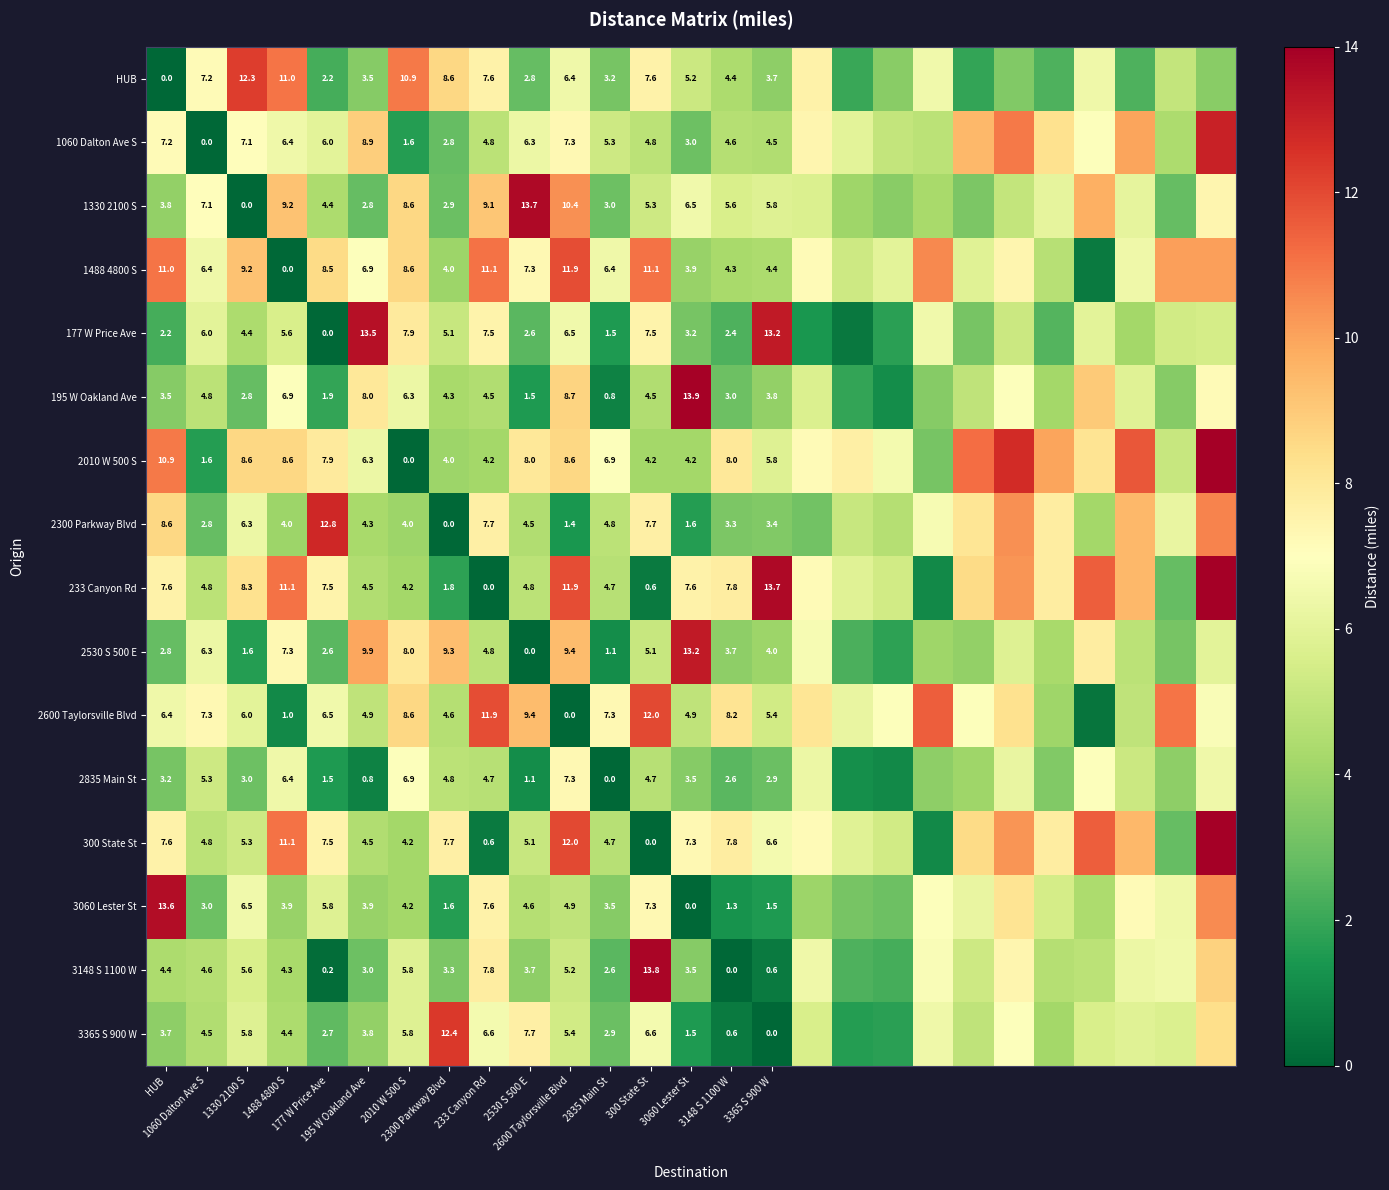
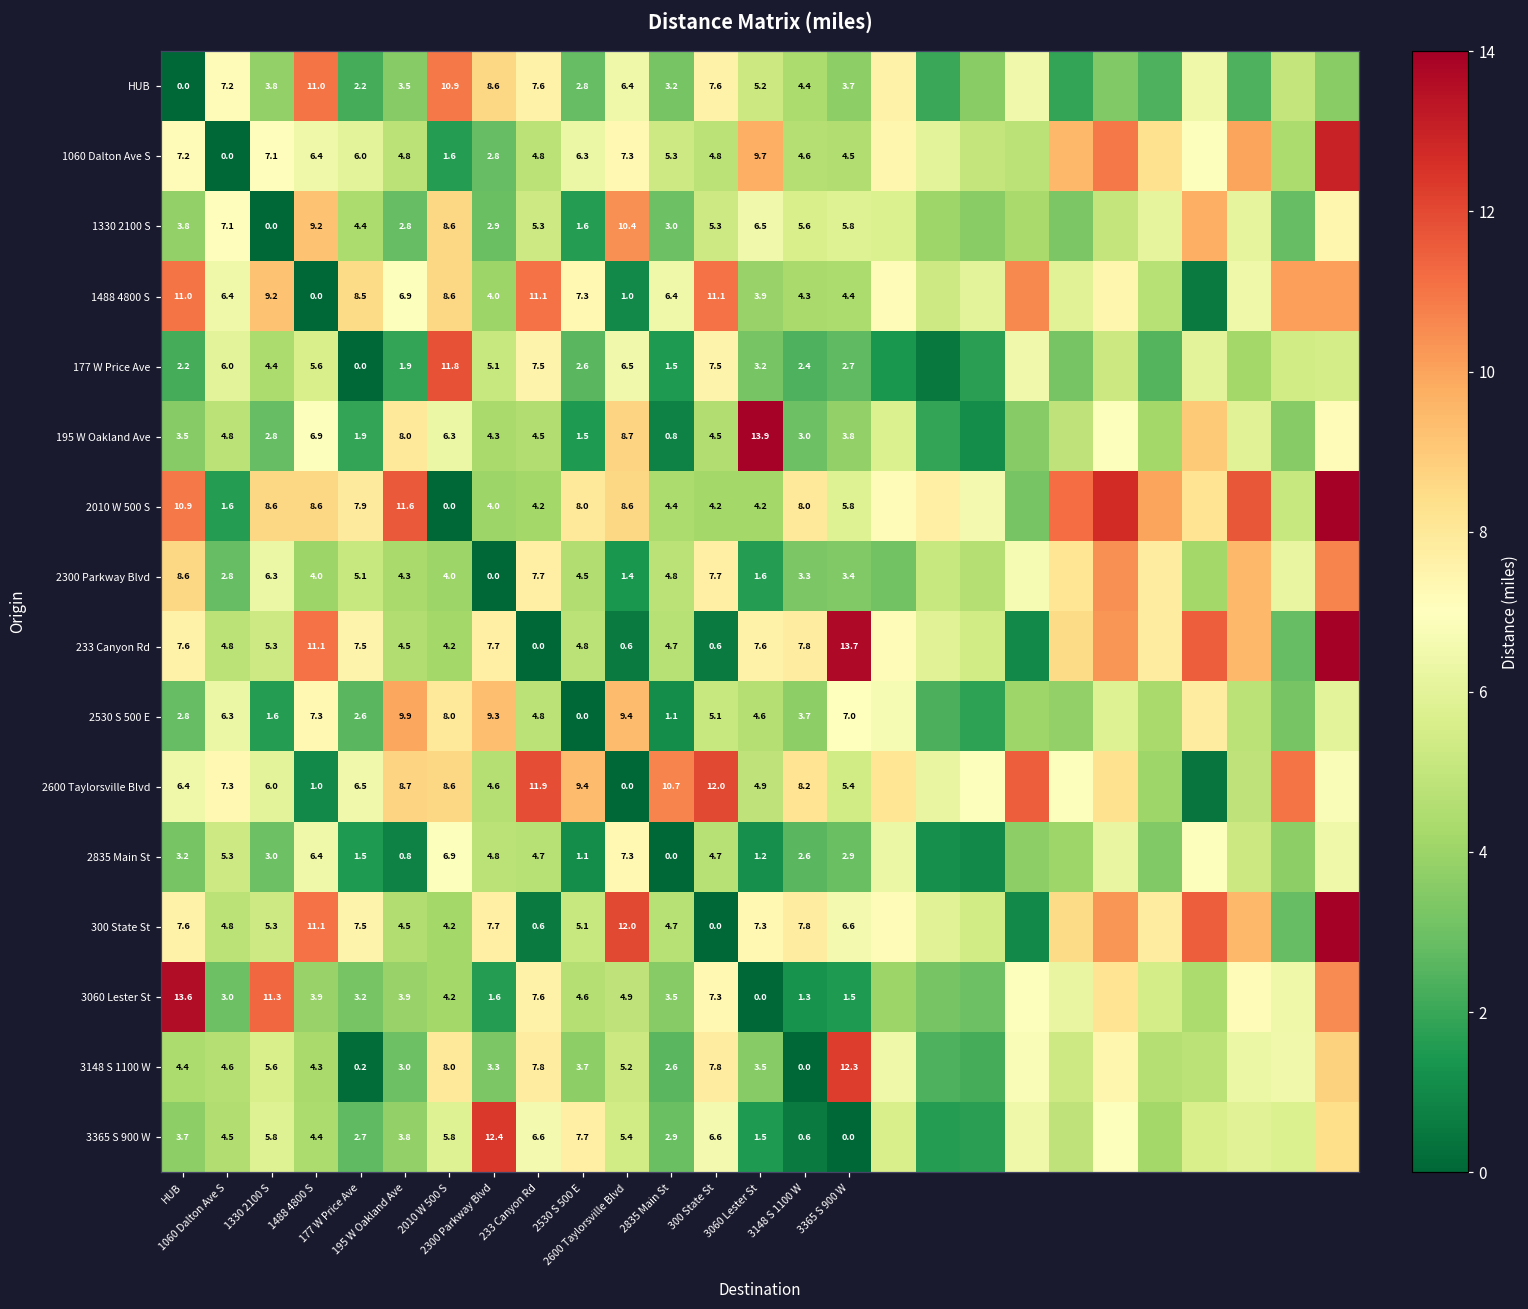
HUB, 1330 2100 S: 12.3 -> 3.8
1060 Dalton Ave S, 195 W Oakland Ave: 8.9 -> 4.8
1060 Dalton Ave S, 3060 Lester St: 3.0 -> 9.7
1330 2100 S, 233 Canyon Rd: 9.1 -> 5.3
1330 2100 S, 2530 S 500 E: 13.7 -> 1.6
1488 4800 S, 2600 Taylorsville Blvd: 11.9 -> 1.0
177 W Price Ave, 195 W Oakland Ave: 13.5 -> 1.9
177 W Price Ave, 2010 W 500 S: 7.9 -> 11.8
177 W Price Ave, 3365 S 900 W: 13.2 -> 2.7
2010 W 500 S, 195 W Oakland Ave: 6.3 -> 11.6
2010 W 500 S, 2835 Main St: 6.9 -> 4.4
2300 Parkway Blvd, 177 W Price Ave: 12.8 -> 5.1
233 Canyon Rd, 1330 2100 S: 8.3 -> 5.3
233 Canyon Rd, 2300 Parkway Blvd: 1.8 -> 7.7
233 Canyon Rd, 2600 Taylorsville Blvd: 11.9 -> 0.6
2530 S 500 E, 3060 Lester St: 13.2 -> 4.6
2530 S 500 E, 3365 S 900 W: 4.0 -> 7.0
2600 Taylorsville Blvd, 195 W Oakland Ave: 4.9 -> 8.7
2600 Taylorsville Blvd, 2835 Main St: 7.3 -> 10.7
2835 Main St, 3060 Lester St: 3.5 -> 1.2
3060 Lester St, 1330 2100 S: 6.5 -> 11.3
3060 Lester St, 177 W Price Ave: 5.8 -> 3.2
3148 S 1100 W, 2010 W 500 S: 5.8 -> 8.0
3148 S 1100 W, 300 State St: 13.8 -> 7.8
3148 S 1100 W, 3365 S 900 W: 0.6 -> 12.3
